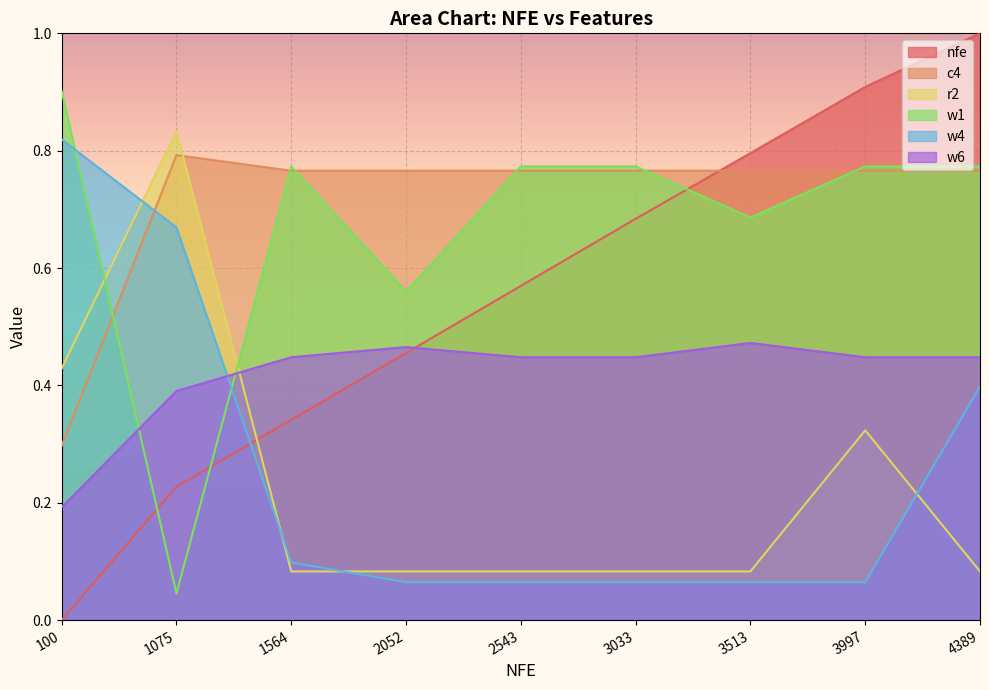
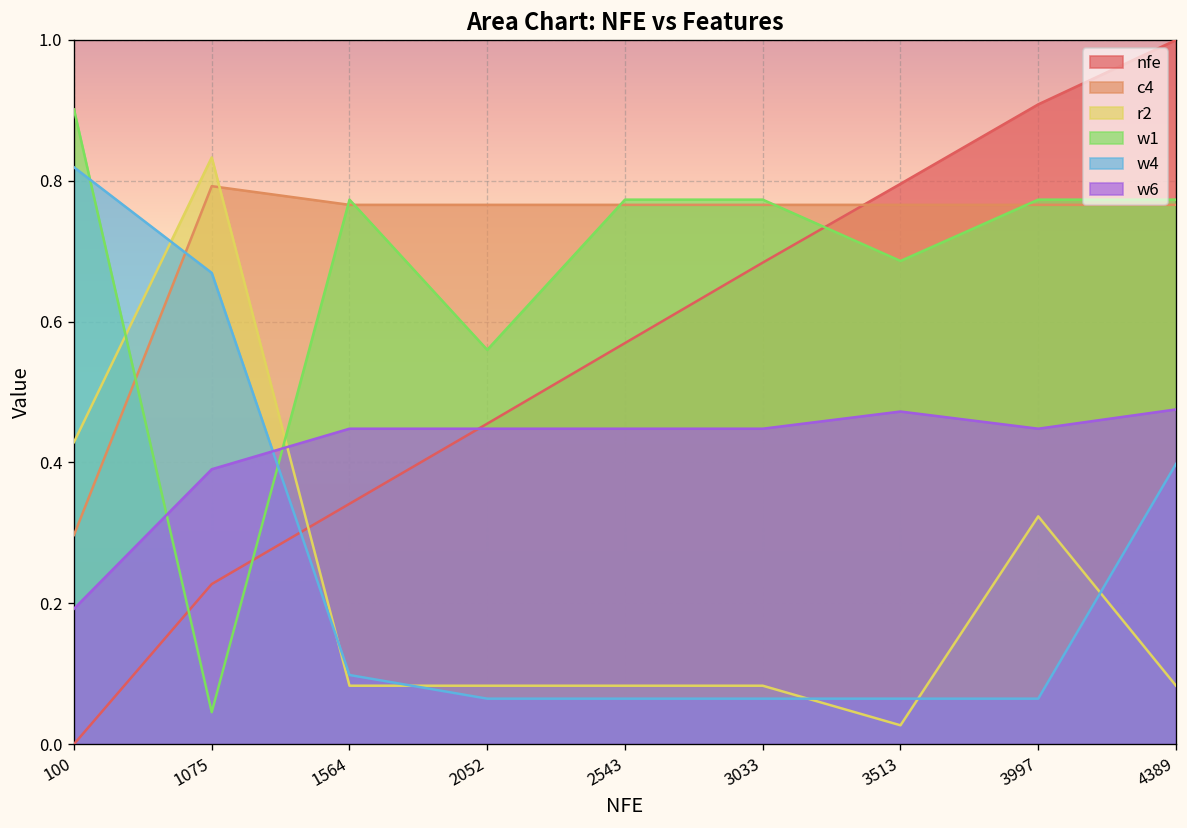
w6, 2052: 0.47 -> 0.45
r2, 3513: 0.08 -> 0.03
w6, 4389: 0.45 -> 0.48
